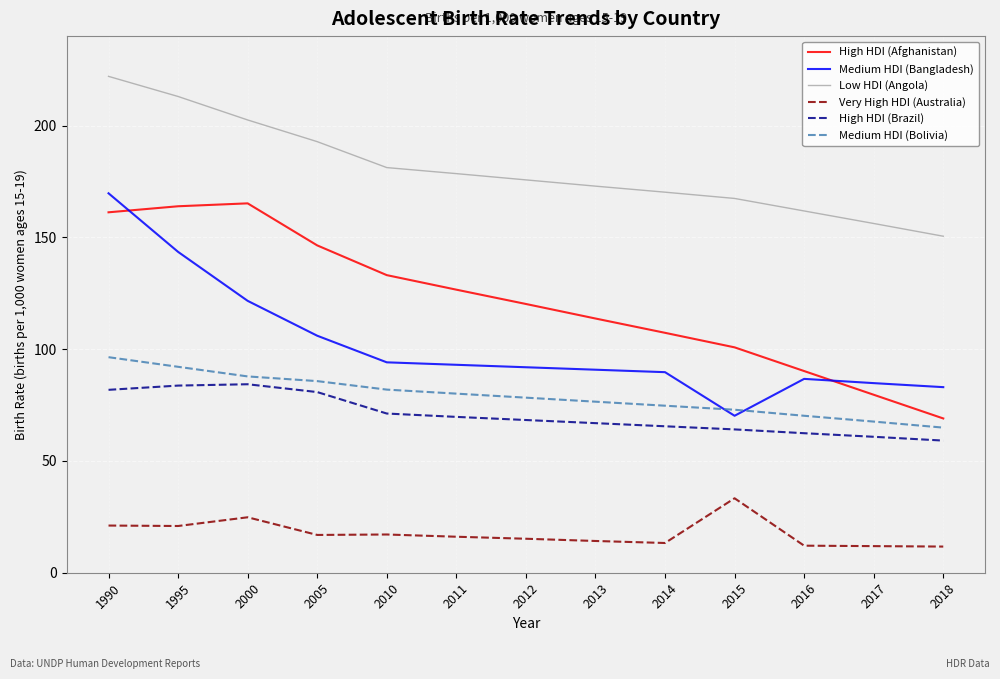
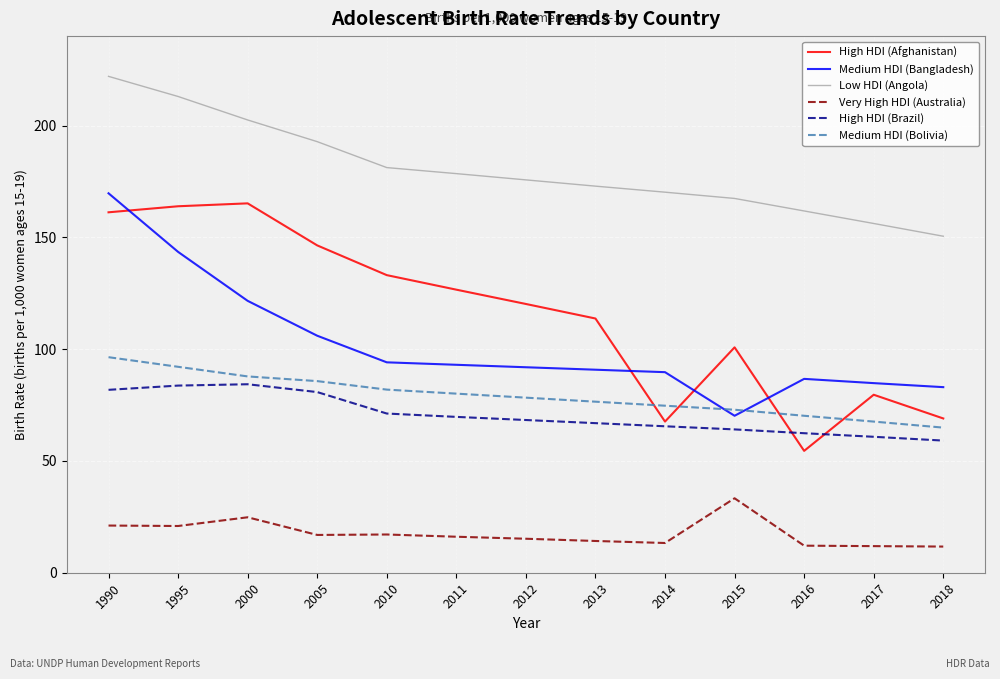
High HDI (Afghanistan), 2014: 107 -> 68
High HDI (Afghanistan), 2016: 90 -> 55
